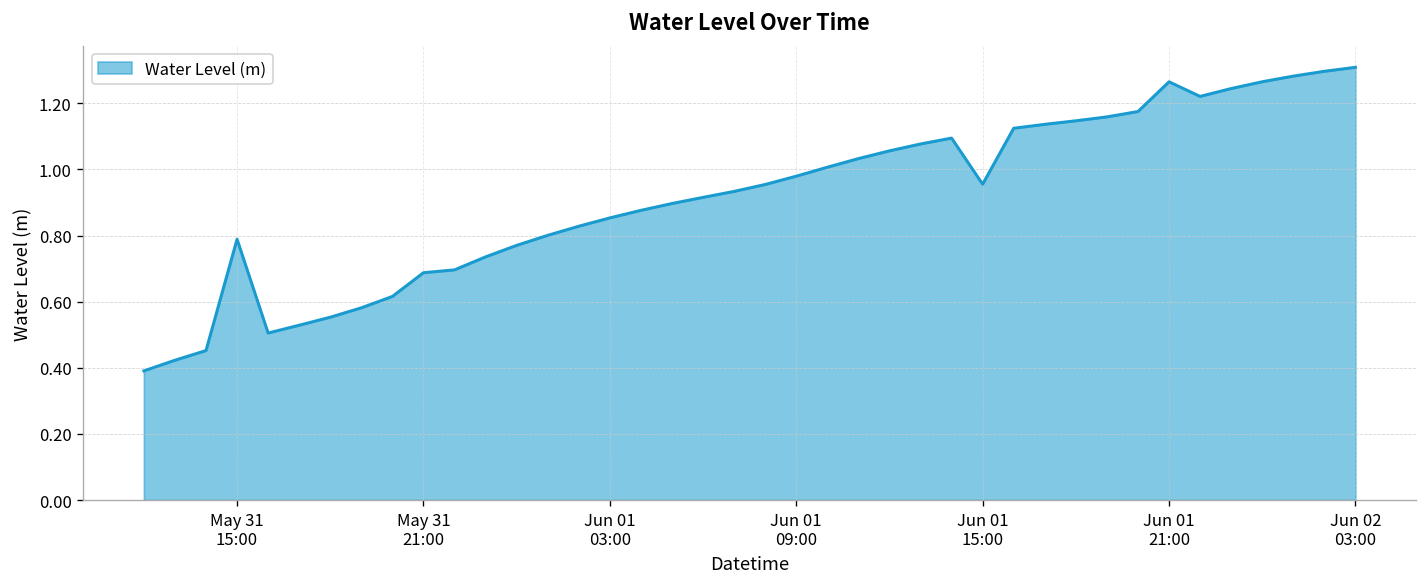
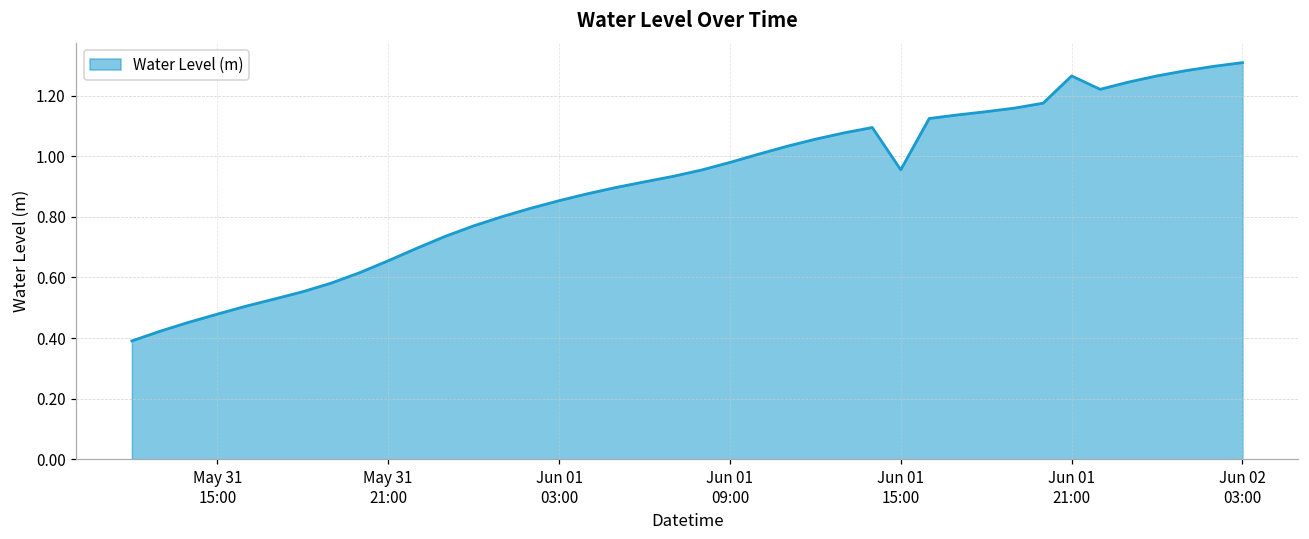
May 31 15:00: 0.79 -> 0.48
May 31 21:00: 0.69 -> 0.66
